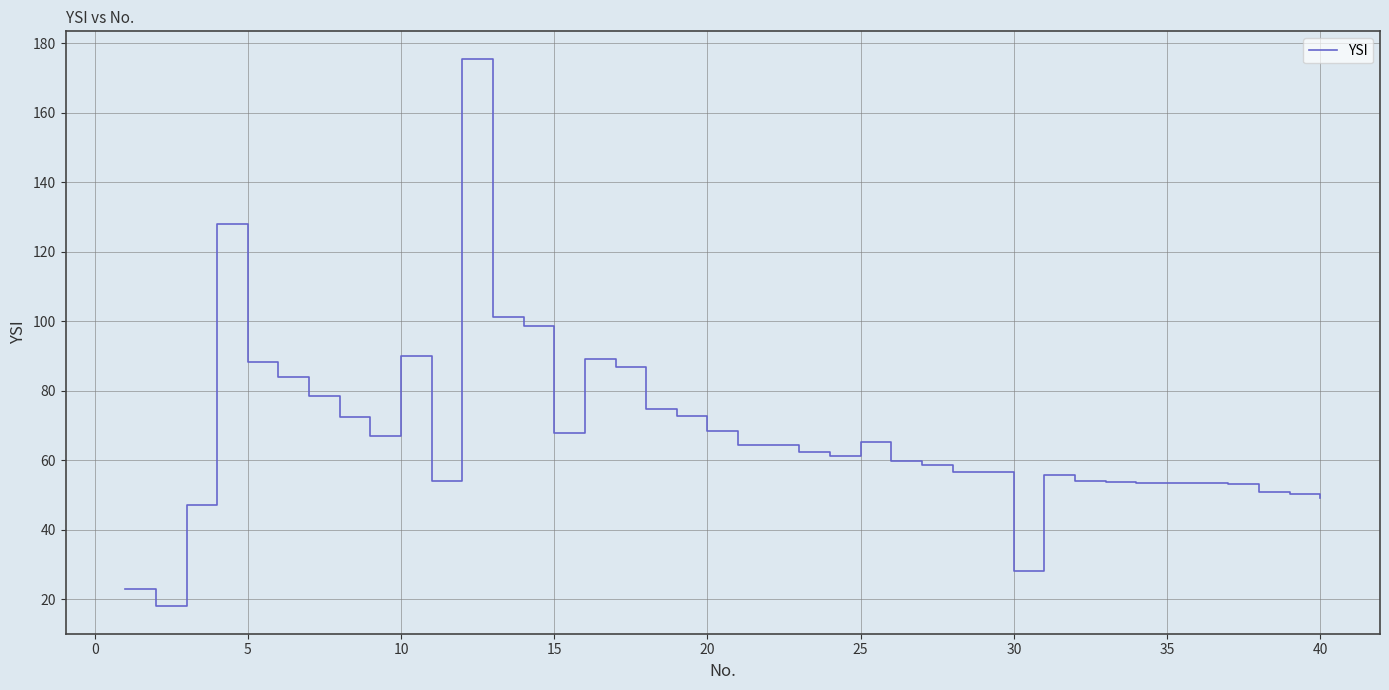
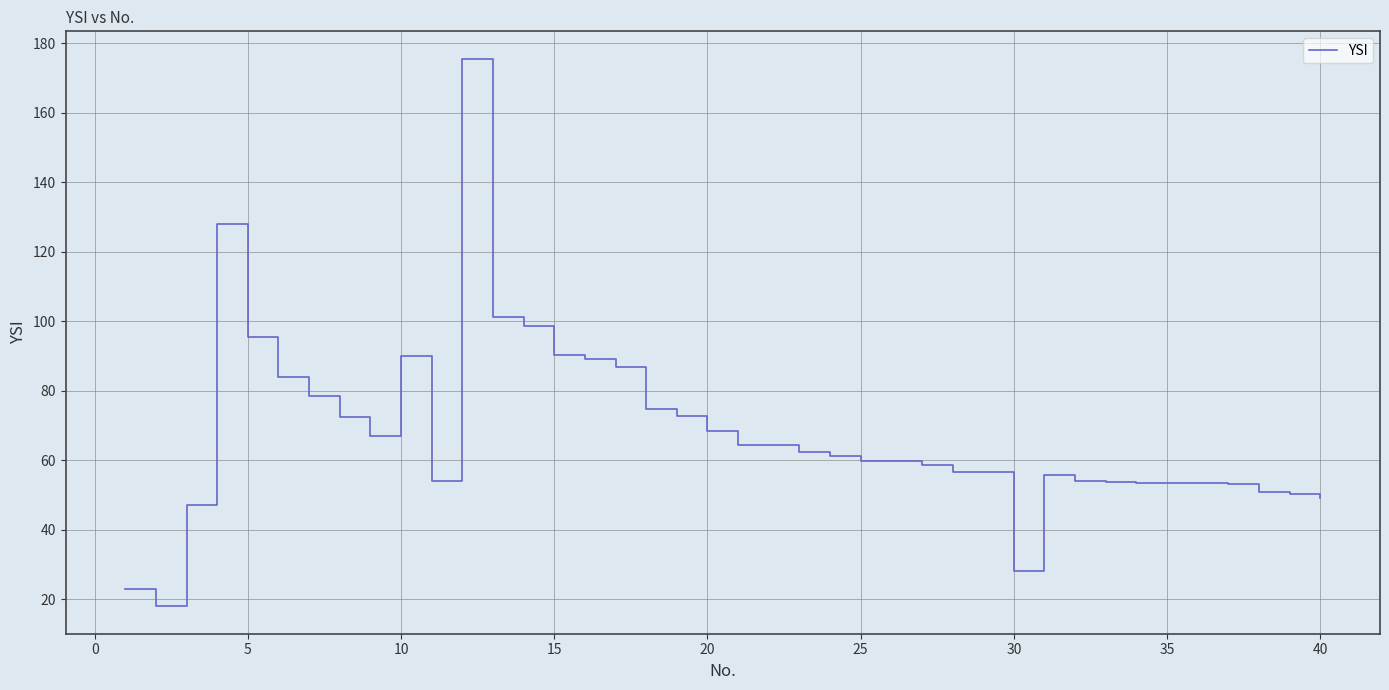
5: 88 -> 96
15: 68 -> 90
25: 65 -> 60
